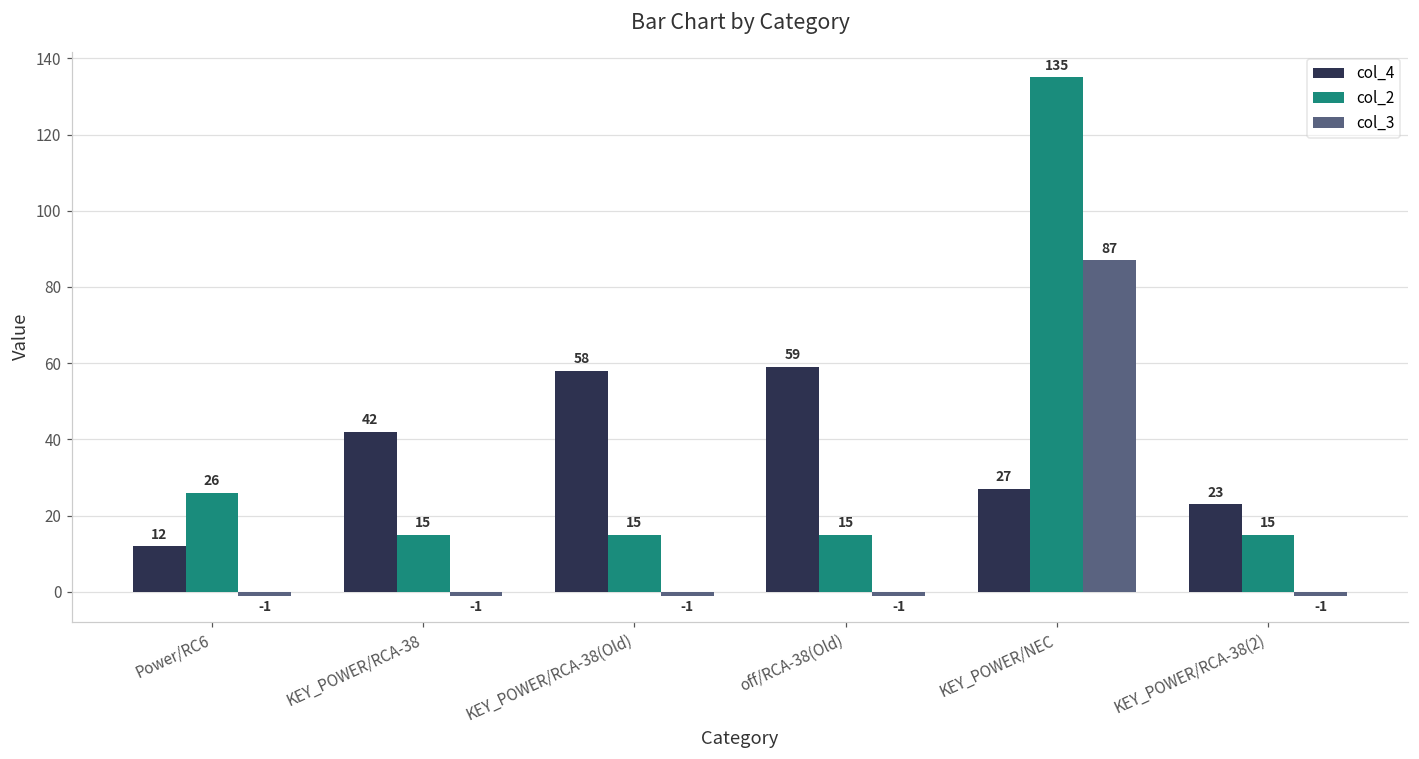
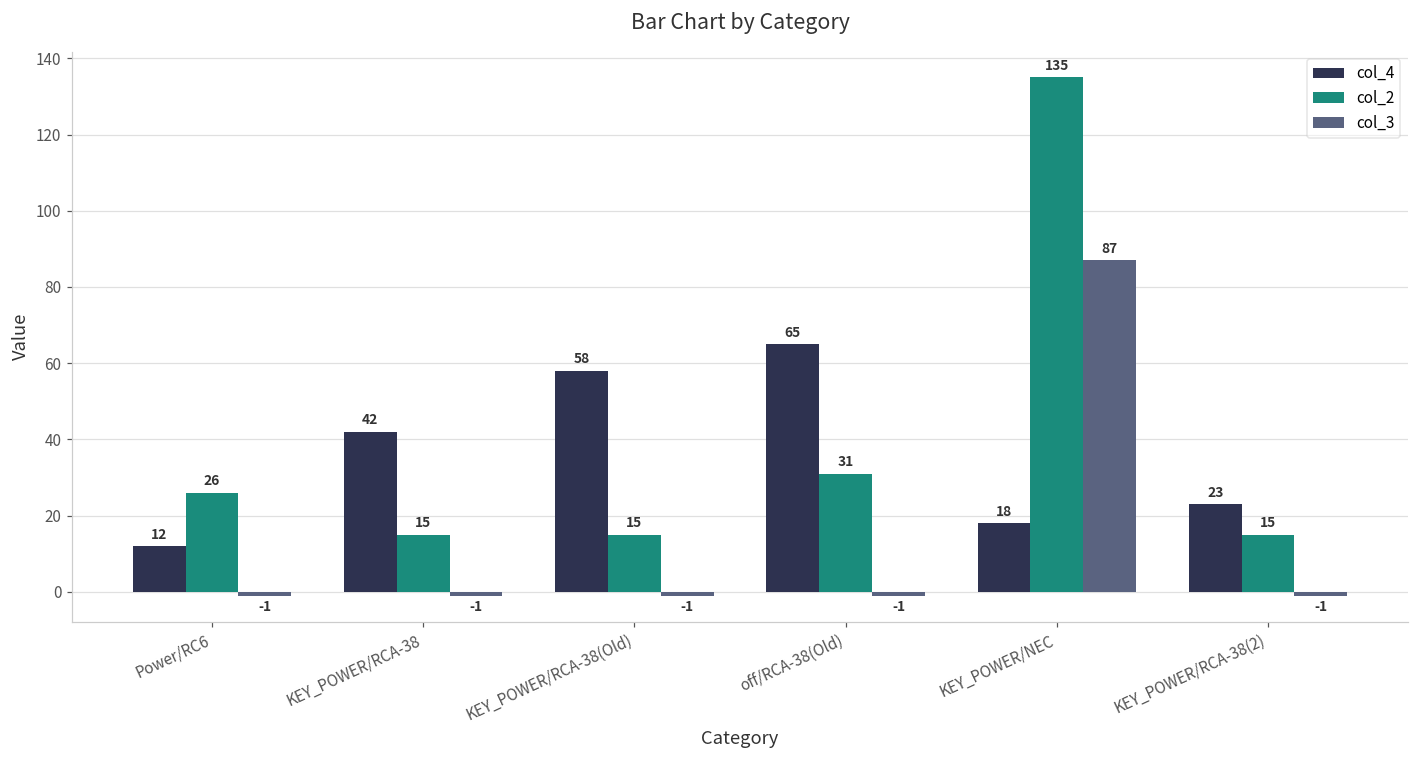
col_4, off/RCA-38(Old): 59 -> 65
col_2, off/RCA-38(Old): 15 -> 31
col_4, KEY_POWER/NEC: 27 -> 18
